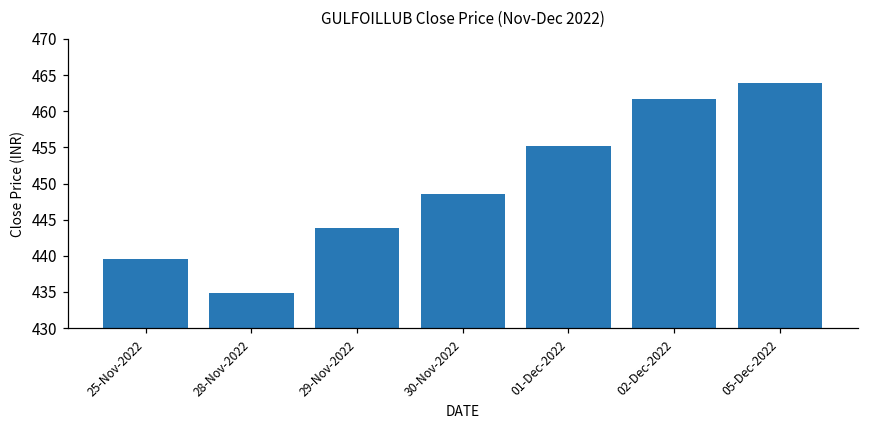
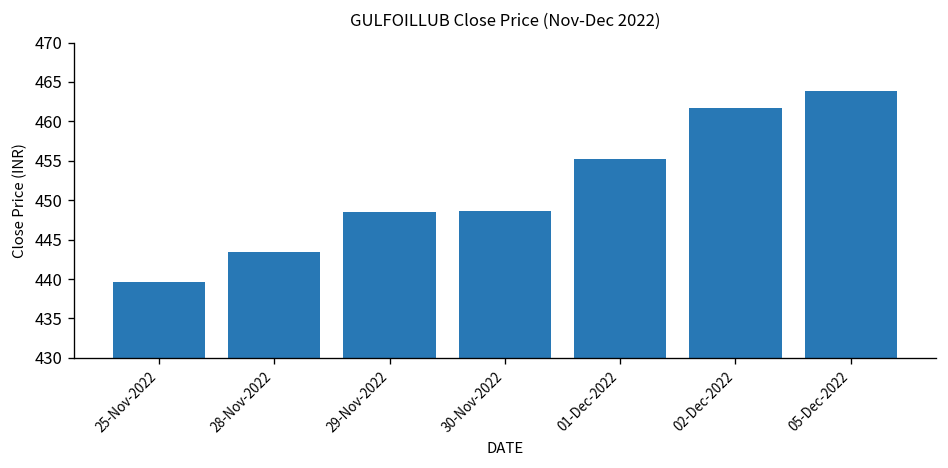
28-Nov-2022: 435 -> 443
29-Nov-2022: 444 -> 449
